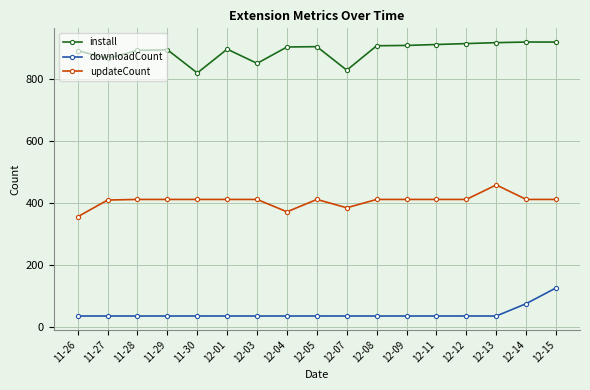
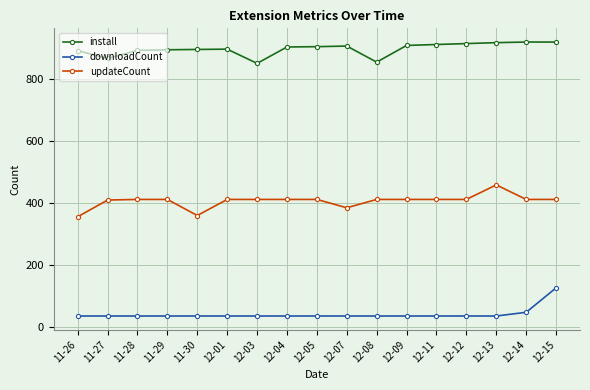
install, 11-30: 820 -> 900
updateCount, 11-30: 410 -> 360
updateCount, 12-04: 370 -> 410
install, 12-07: 830 -> 910
install, 12-08: 910 -> 860
downloadCount, 12-14: 80 -> 50
